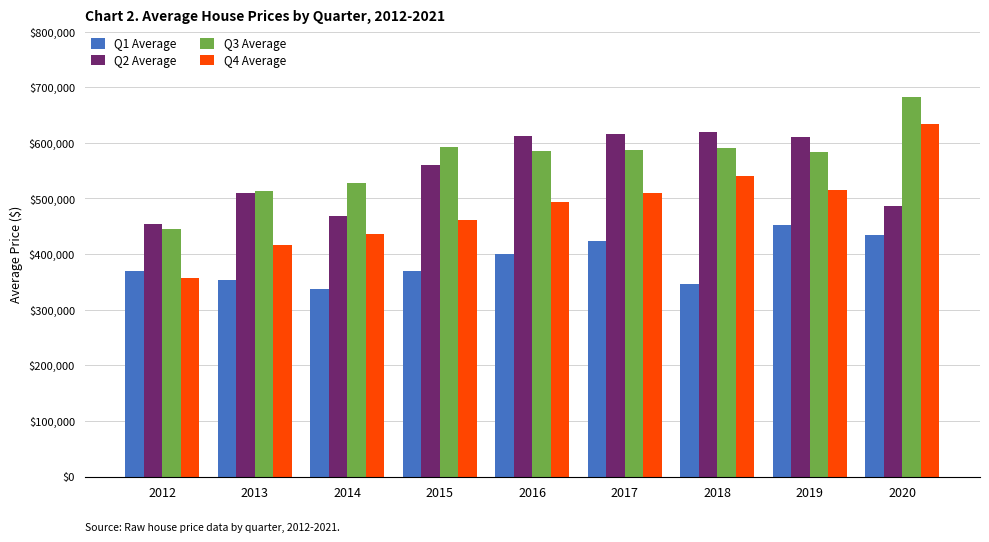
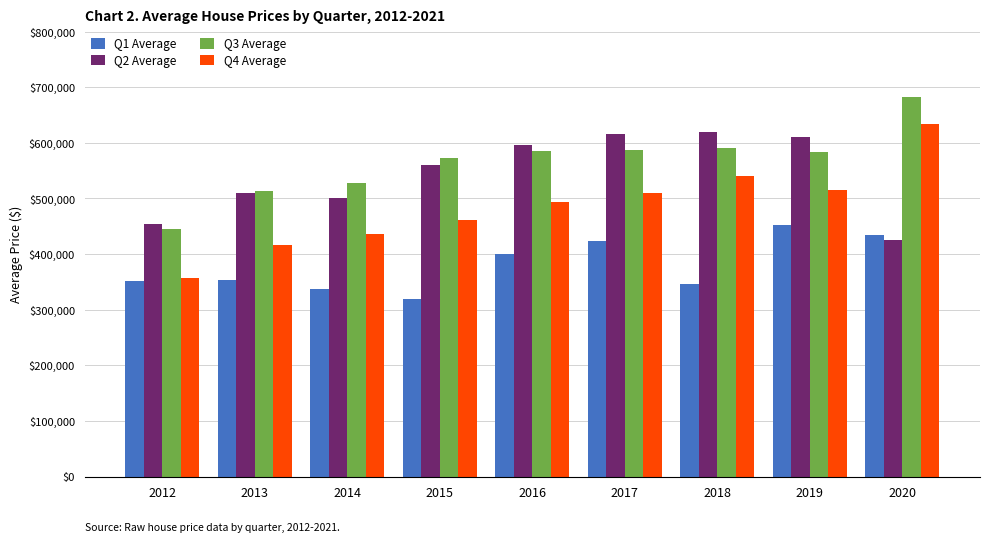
Q1 Average, 2012: $370,000 -> $350,000
Q2 Average, 2014: $470,000 -> $500,000
Q1 Average, 2015: $370,000 -> $320,000
Q3 Average, 2015: $590,000 -> $570,000
Q2 Average, 2016: $610,000 -> $600,000
Q2 Average, 2020: $490,000 -> $430,000
